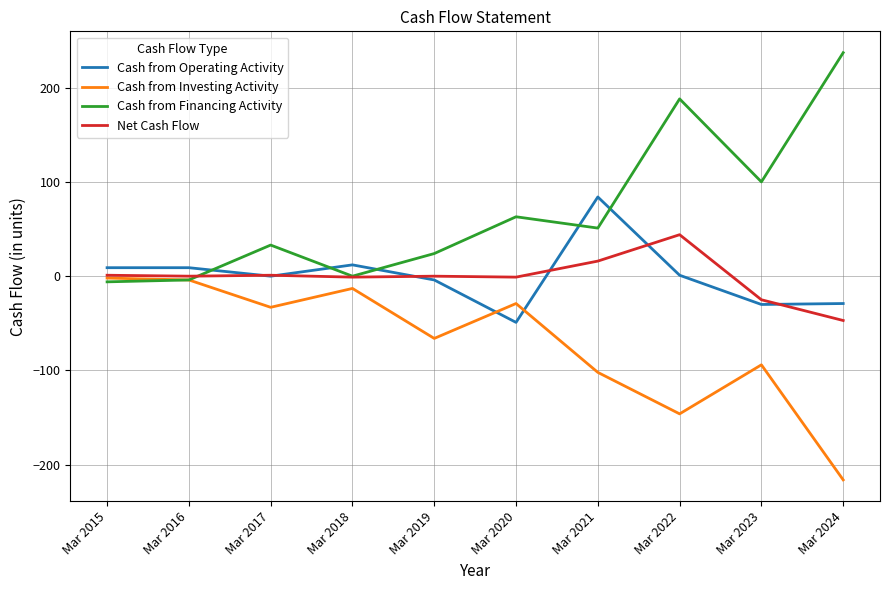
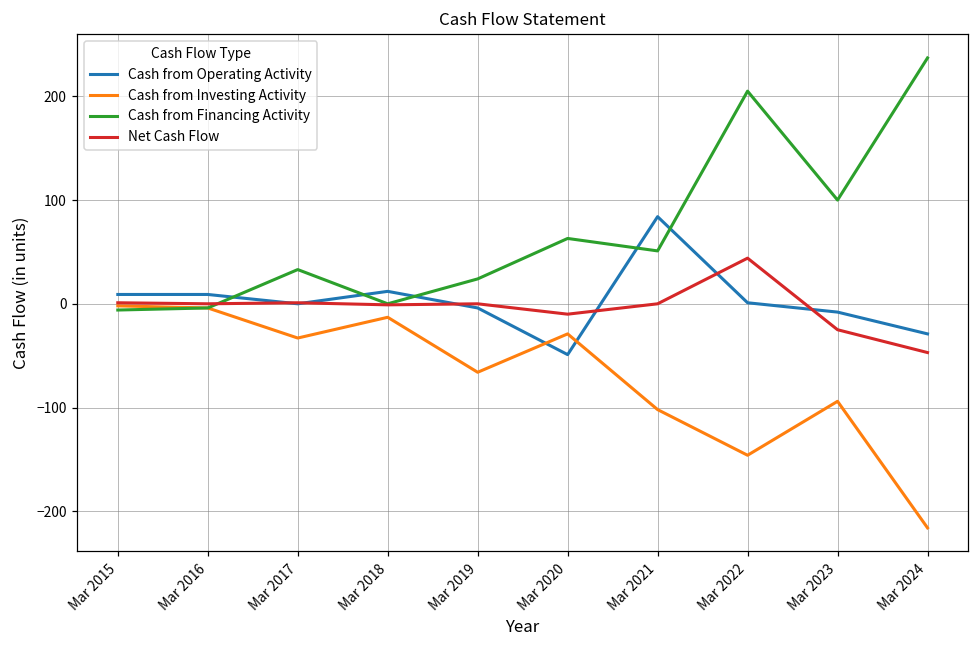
Net Cash Flow, Mar 2020: 0 -> -10
Net Cash Flow, Mar 2021: 20 -> 0
Cash from Financing Activity, Mar 2022: 190 -> 210
Cash from Operating Activity, Mar 2023: -30 -> -10
